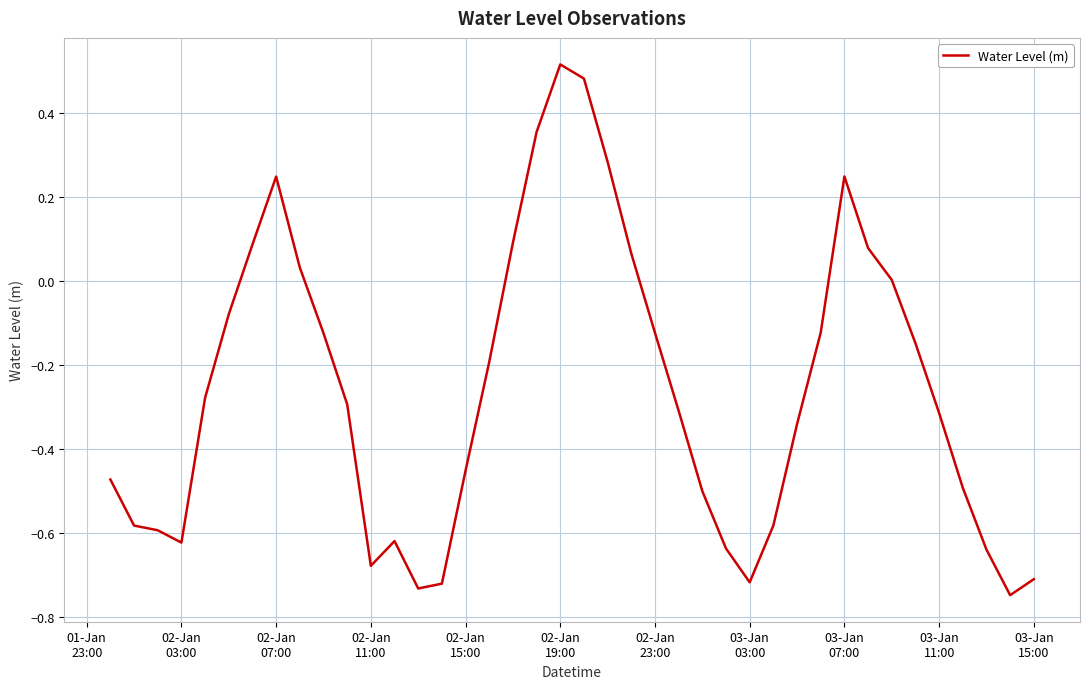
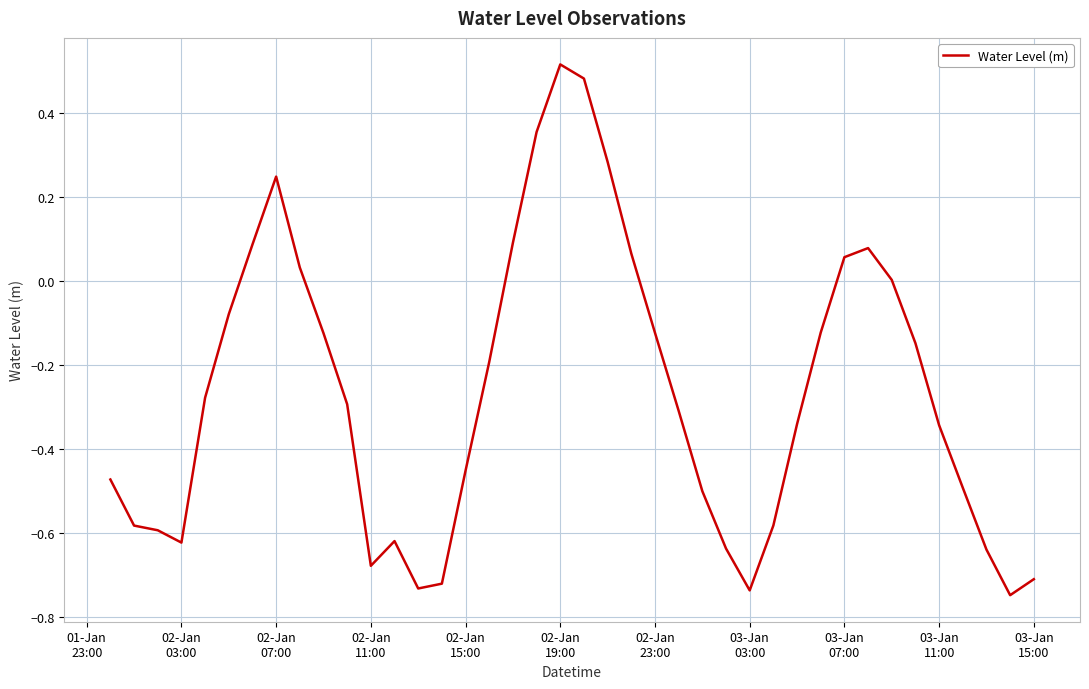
03-Jan 03:00: -0.72 -> -0.74
03-Jan 07:00: 0.25 -> 0.06
03-Jan 11:00: -0.31 -> -0.34
